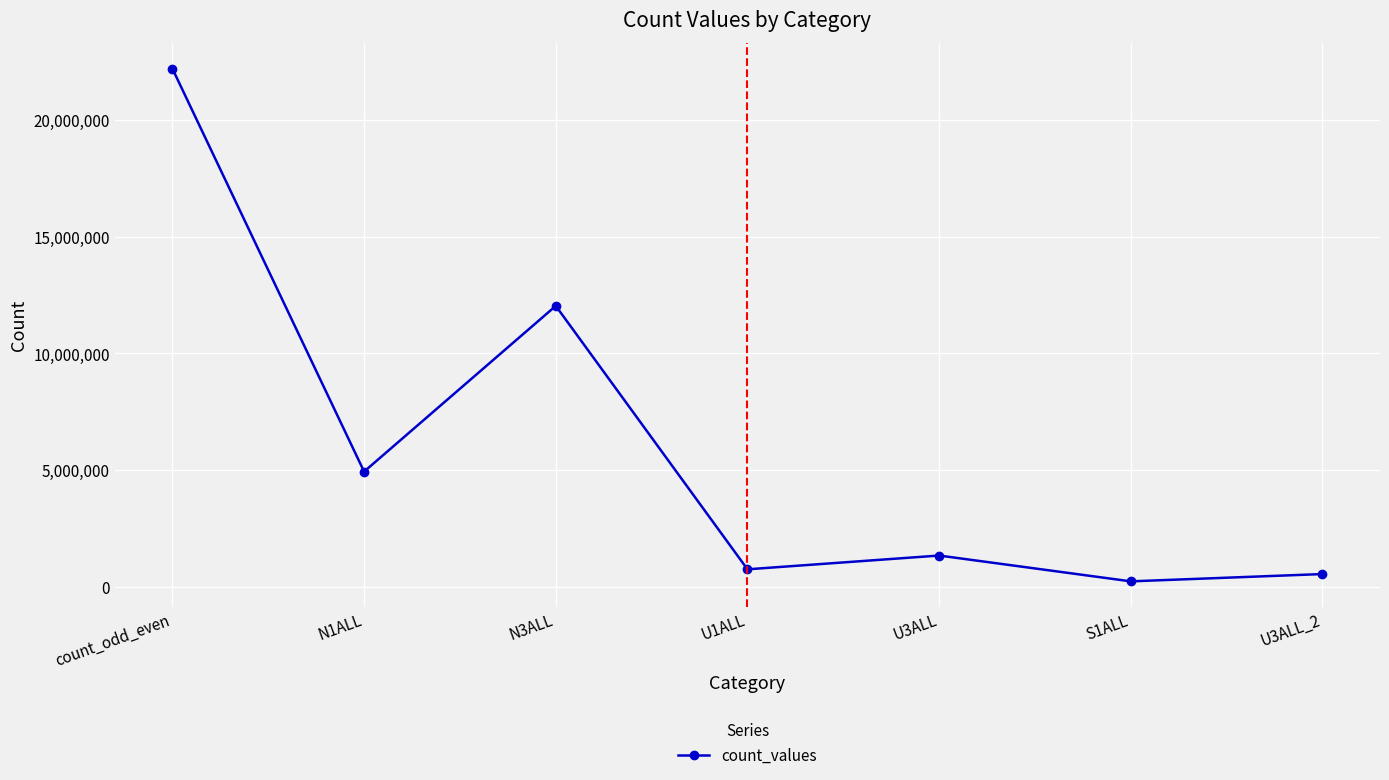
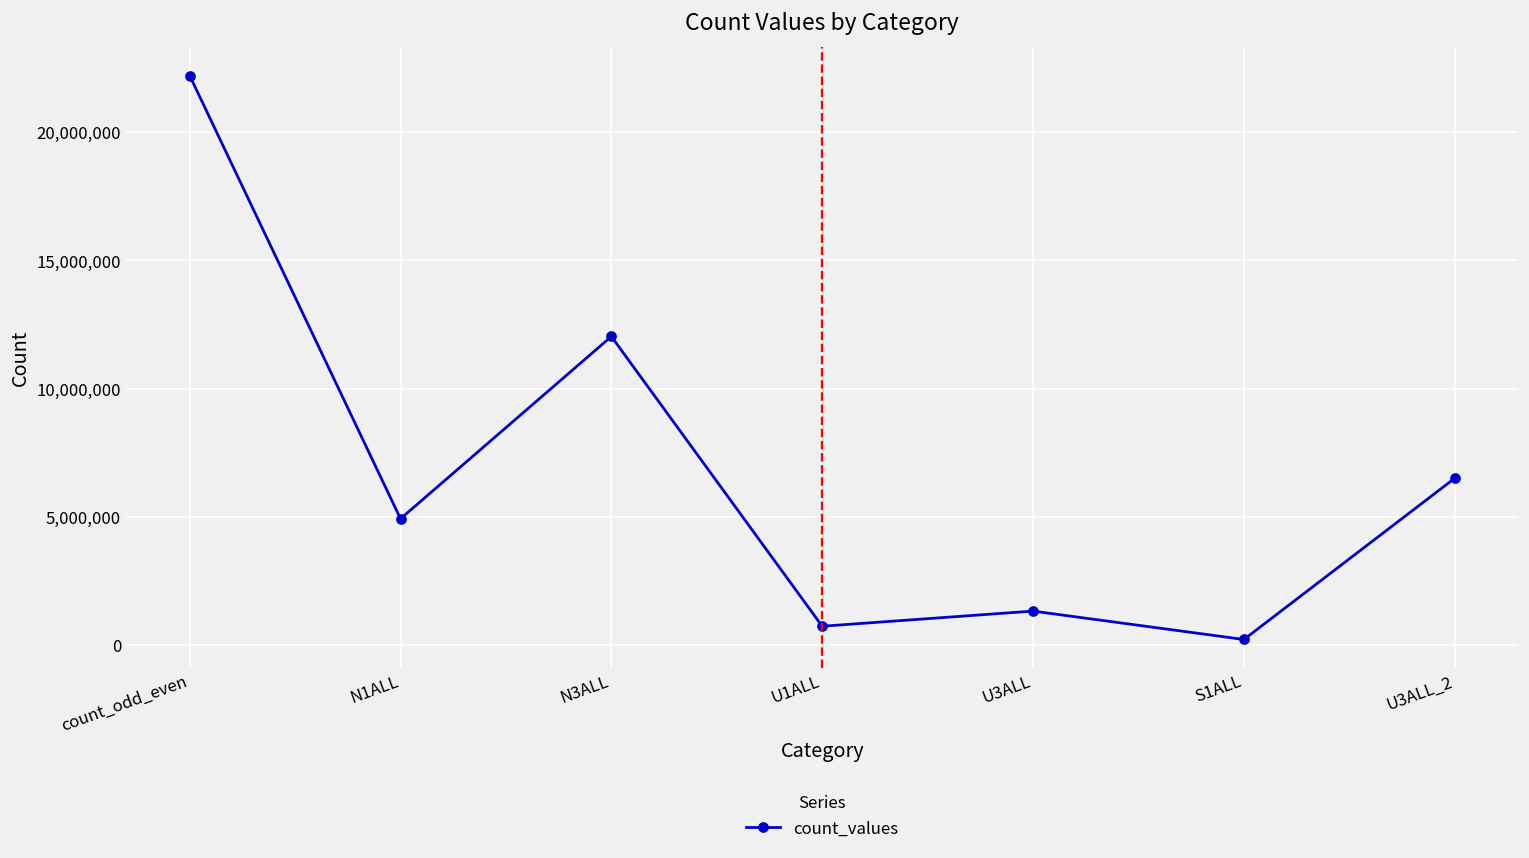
U3ALL_2: 500,000 -> 6,500,000
